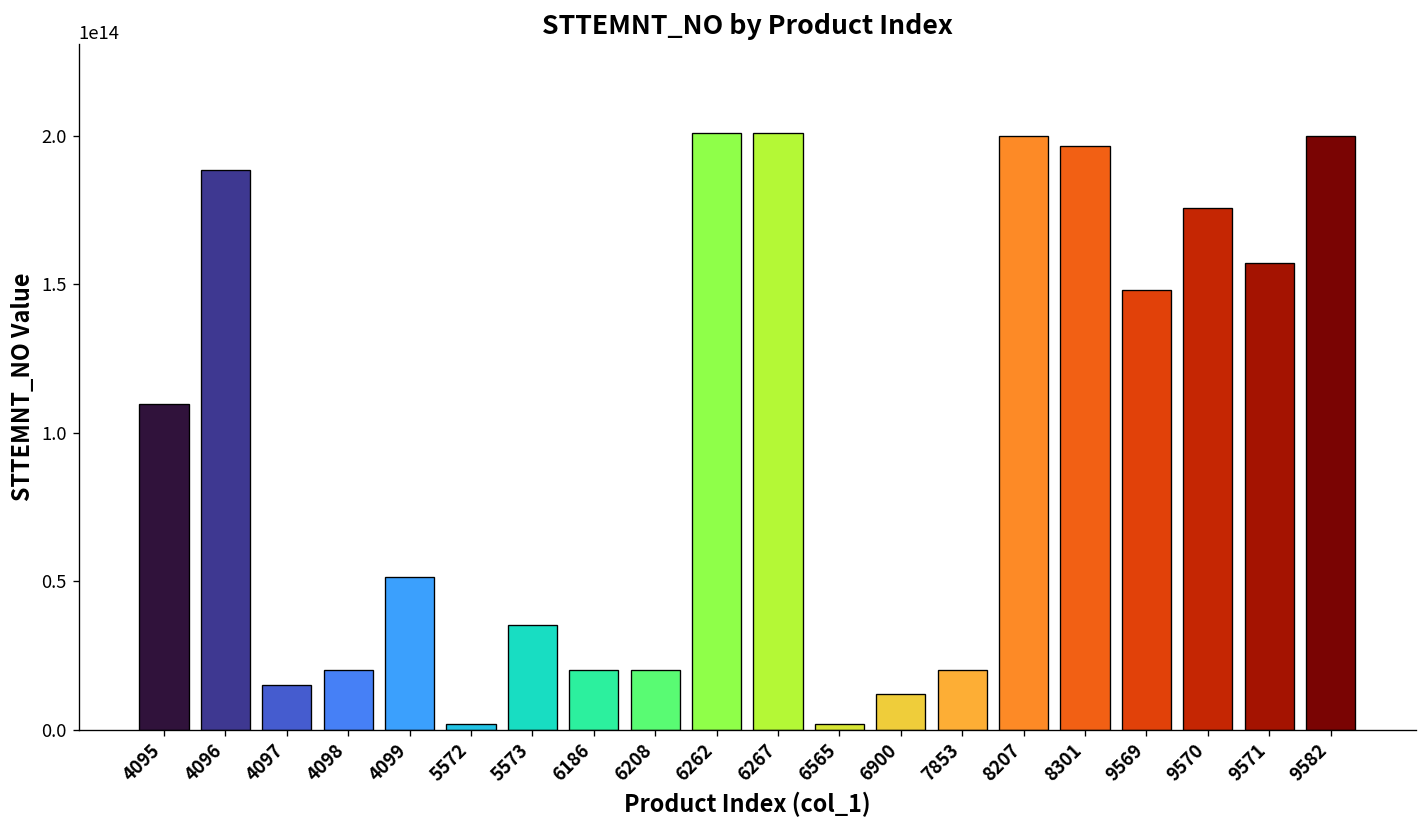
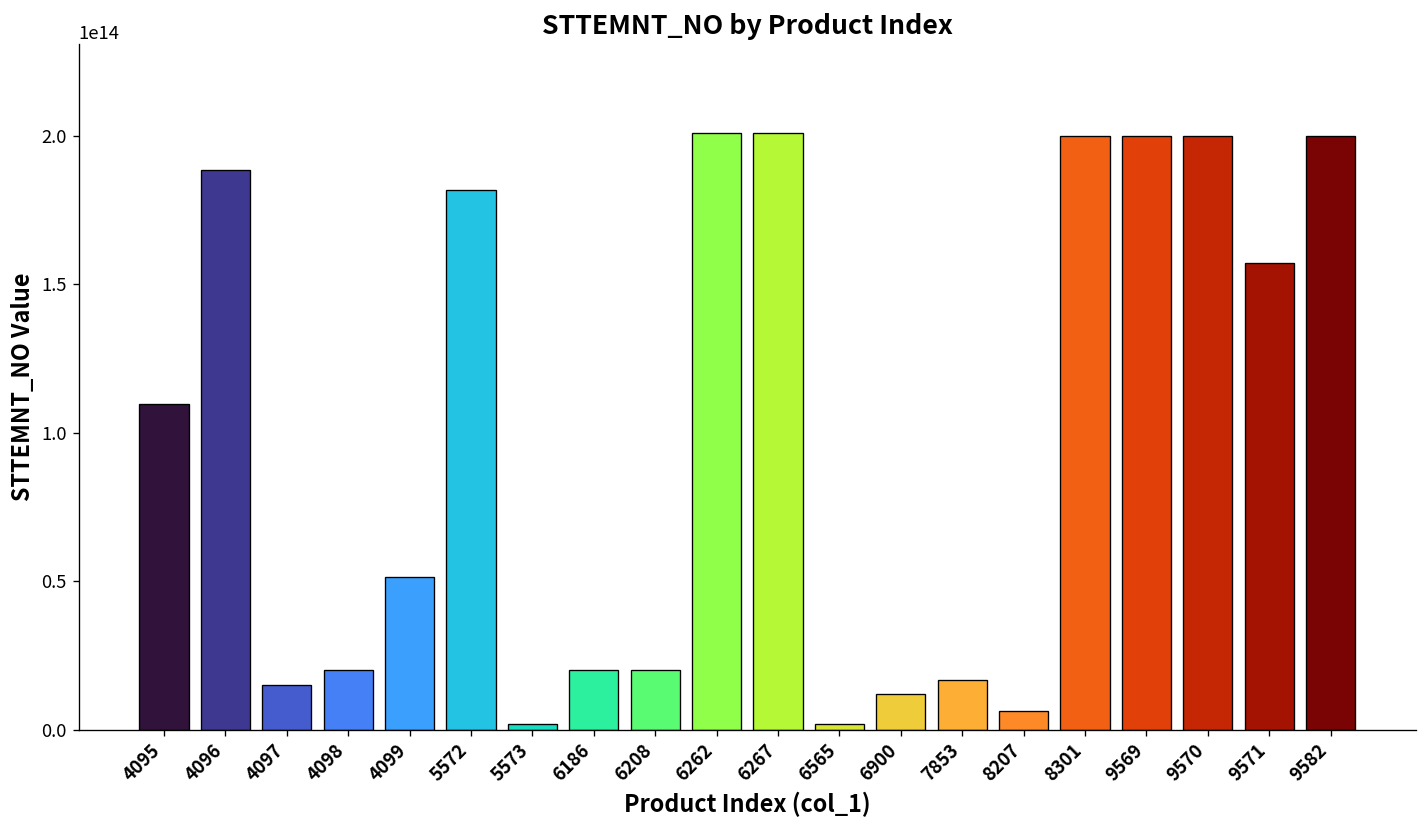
5572: 2000000000000 -> 182000000000000
5573: 35000000000000 -> 2000000000000
7853: 20000000000000 -> 17000000000000
8207: 200000000000000 -> 6000000000000
8301: 197000000000000 -> 200000000000000
9569: 148000000000000 -> 200000000000000
9570: 176000000000000 -> 200000000000000
